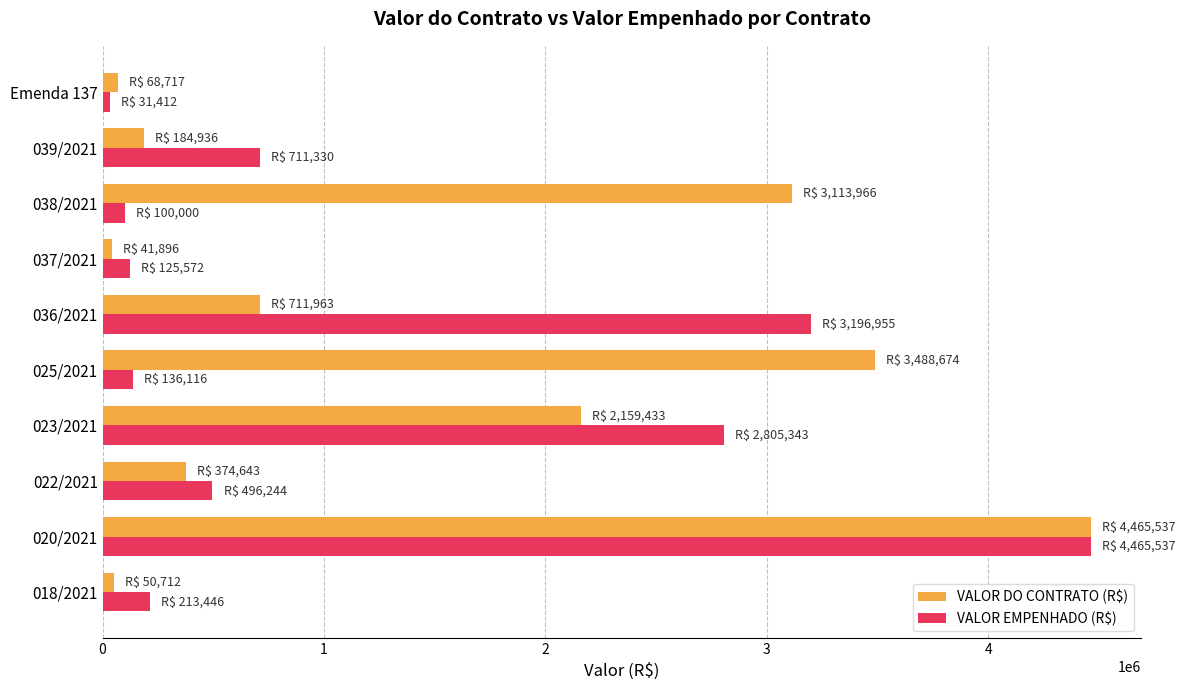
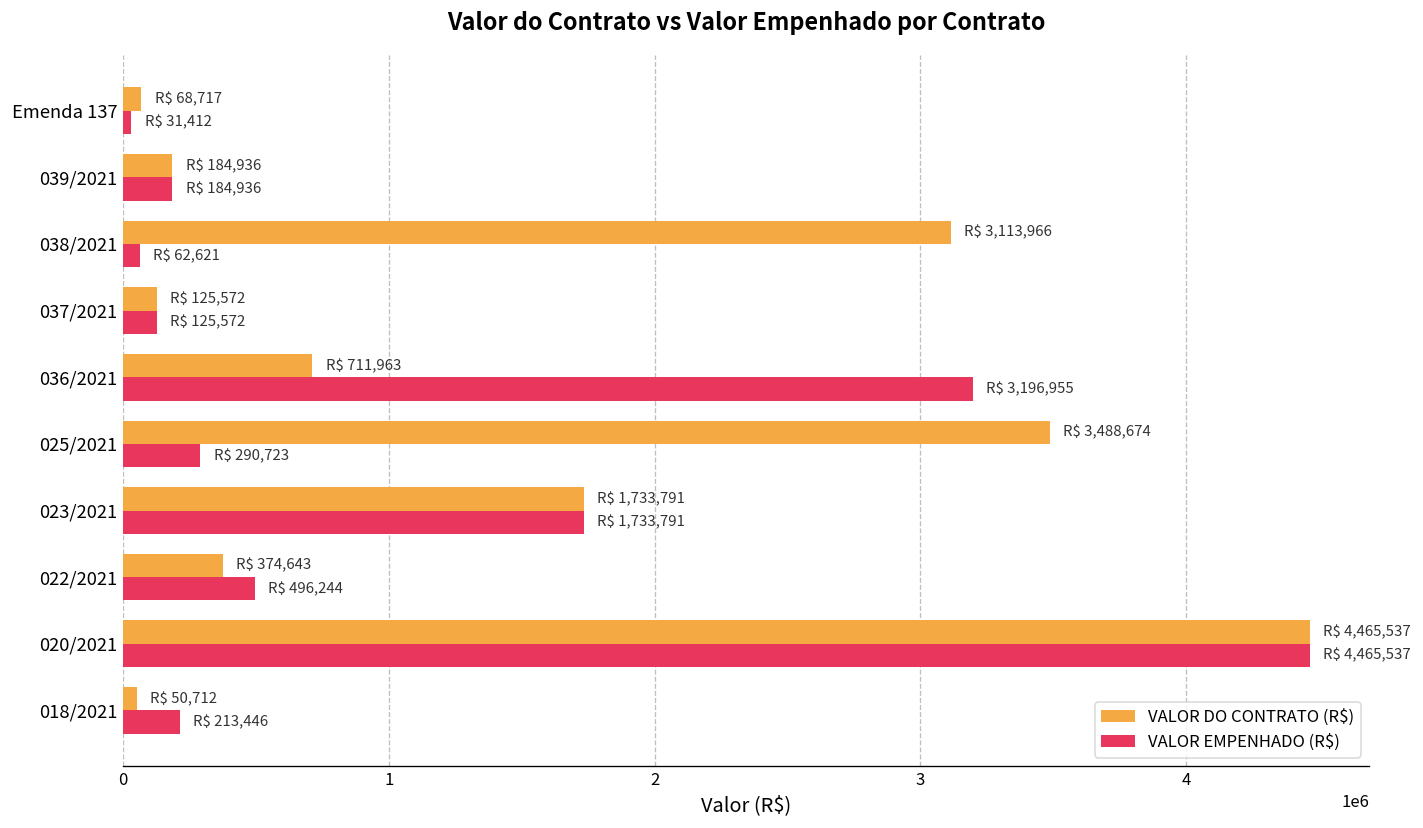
VALOR EMPENHADO (R$), 039/2021: 711,330 -> 184,936
VALOR EMPENHADO (R$), 038/2021: 100,000 -> 62,621
VALOR DO CONTRATO (R$), 037/2021: 41,896 -> 125,572
VALOR EMPENHADO (R$), 025/2021: 136,116 -> 290,723
VALOR DO CONTRATO (R$), 023/2021: 2,159,433 -> 1,733,791
VALOR EMPENHADO (R$), 023/2021: 2,805,343 -> 1,733,791
